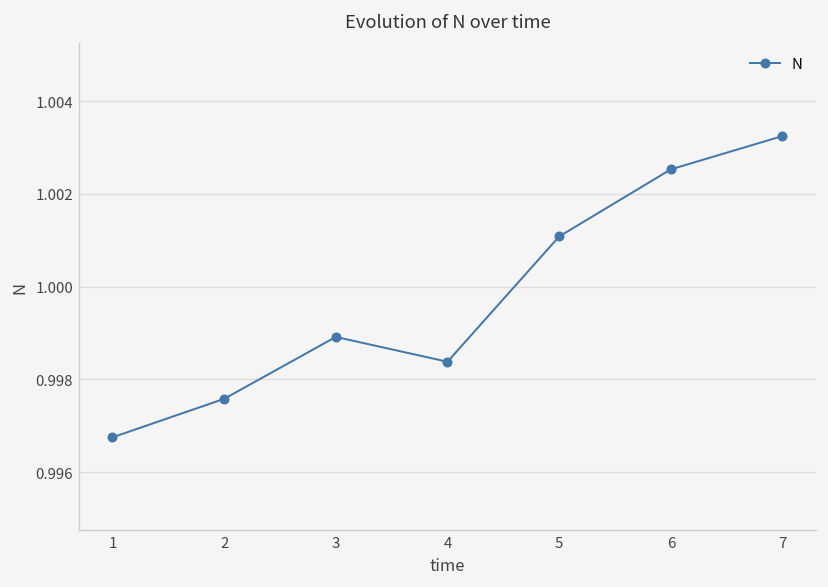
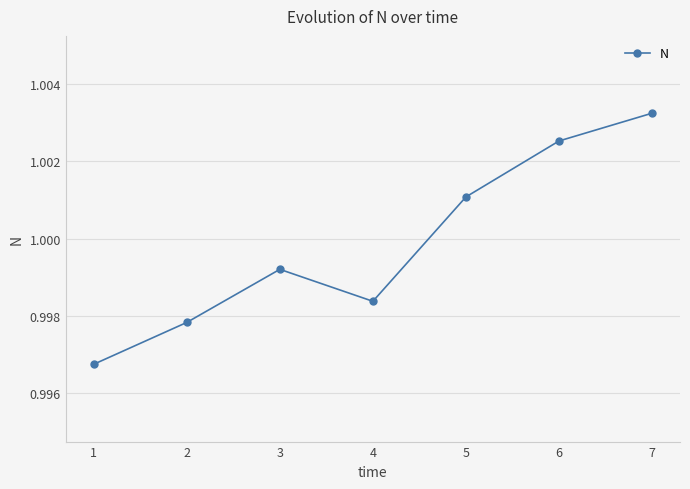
2: 0.9976 -> 0.9978
3: 0.9989 -> 0.9992
